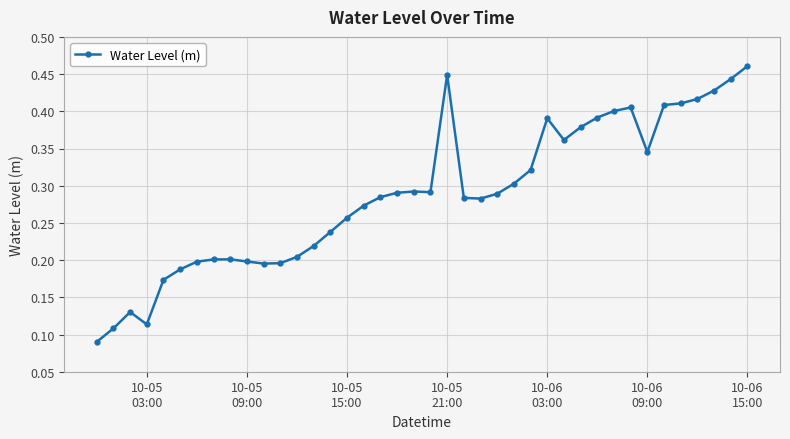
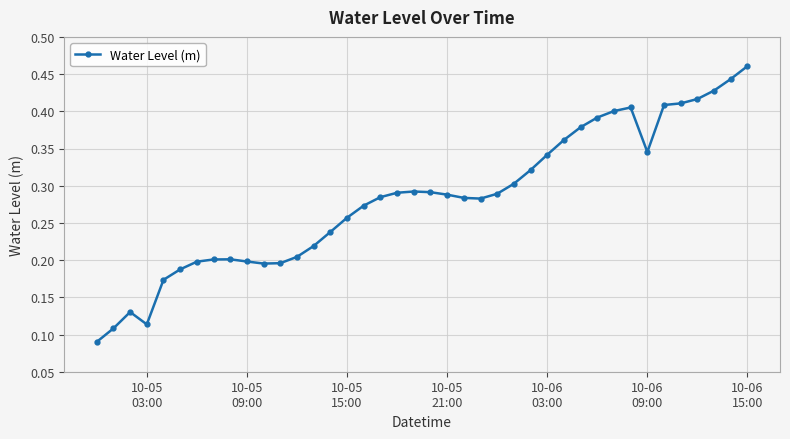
10-05 21:00: 0.45 -> 0.29
10-06 03:00: 0.39 -> 0.34
